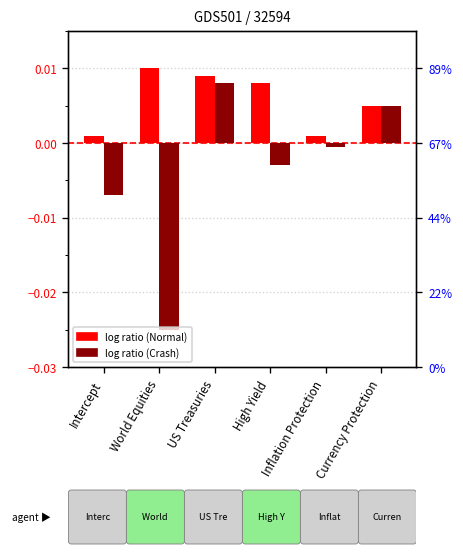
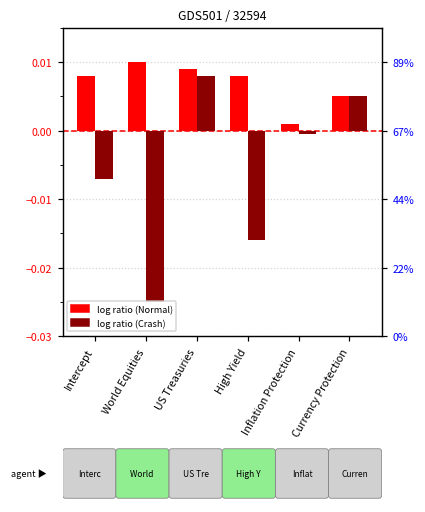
log ratio (Normal), Intercept: 0.001 -> 0.008
log ratio (Crash), High Yield: -0.003 -> -0.016
